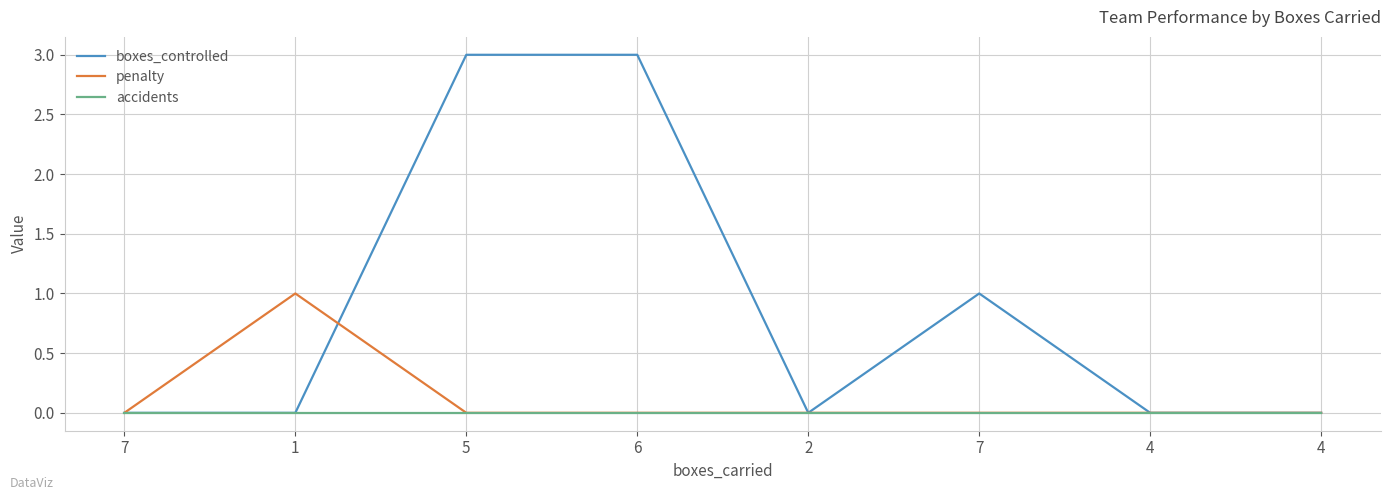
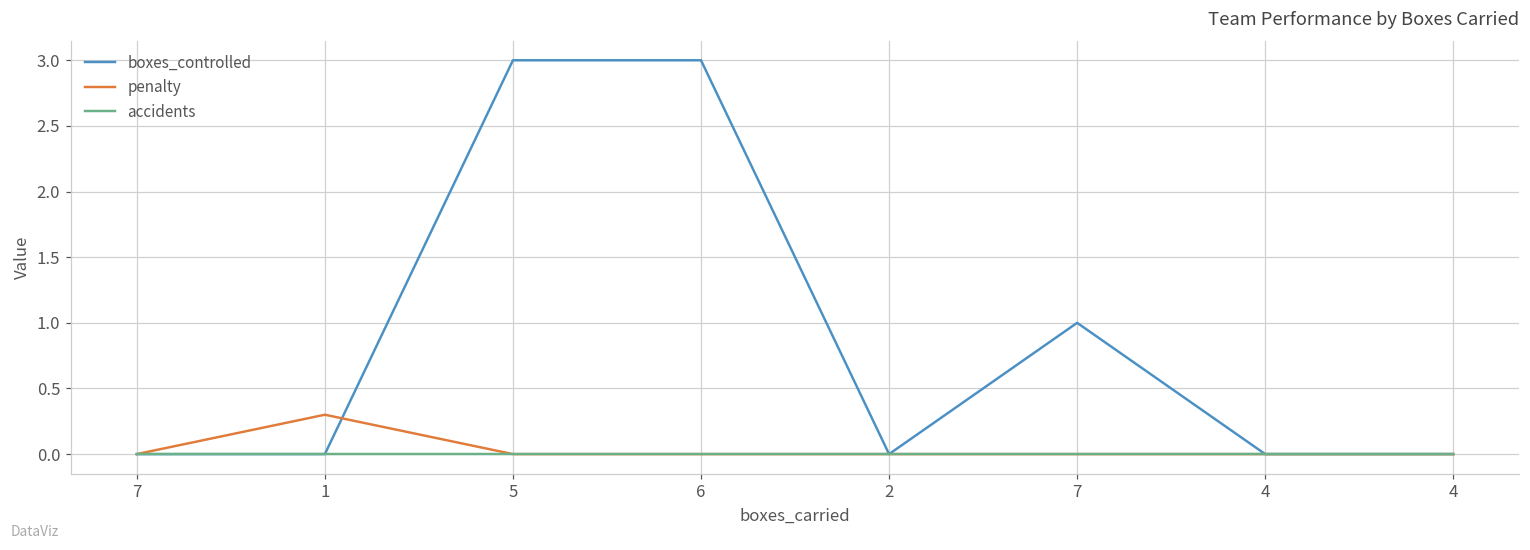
penalty, 1: 1.0 -> 0.3
